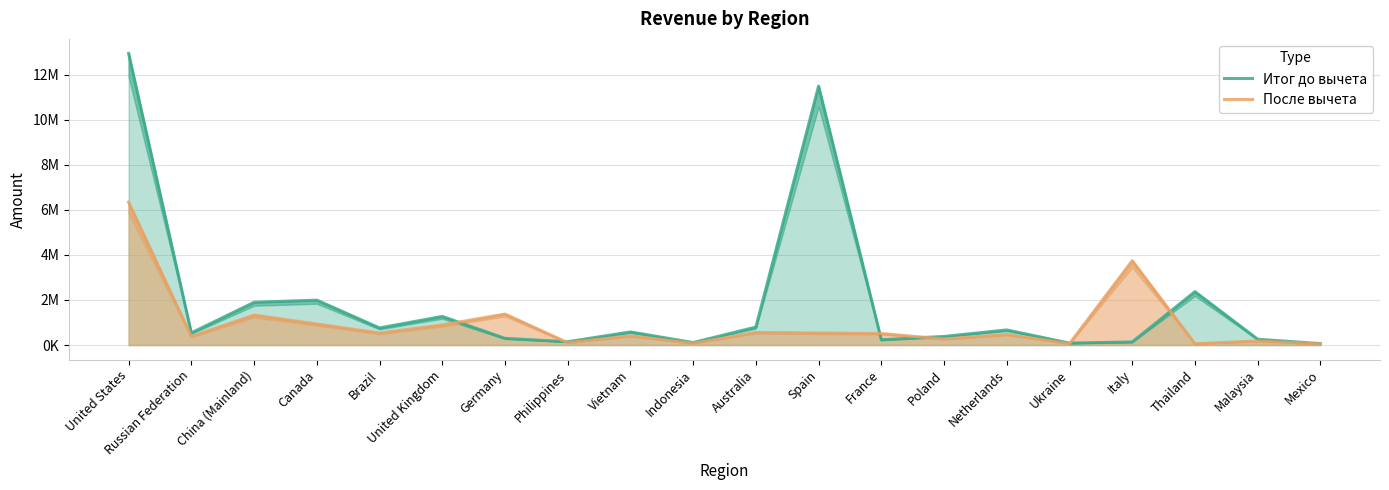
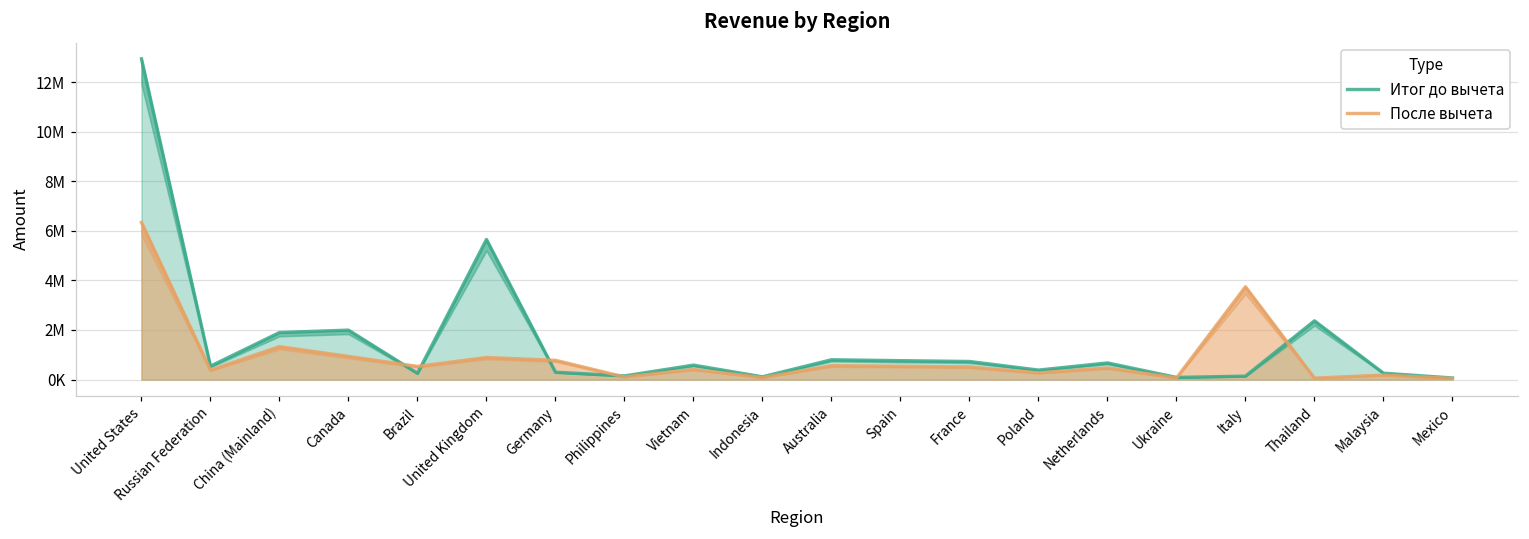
Итог до вычета, Brazil: 800000 -> 300000
Итог до вычета, United Kingdom: 1300000 -> 5700000
После вычета, Germany: 1400000 -> 800000
Итог до вычета, Spain: 11500000 -> 800000
Итог до вычета, France: 200000 -> 700000
